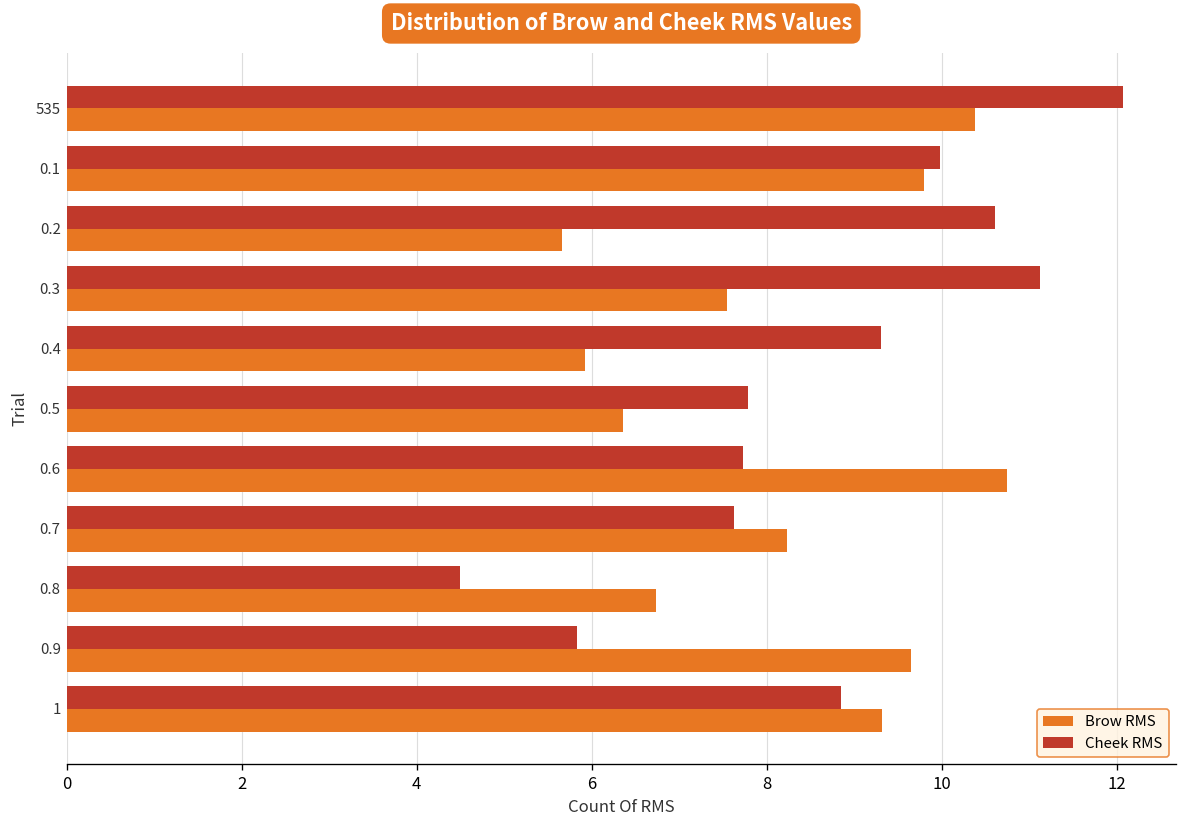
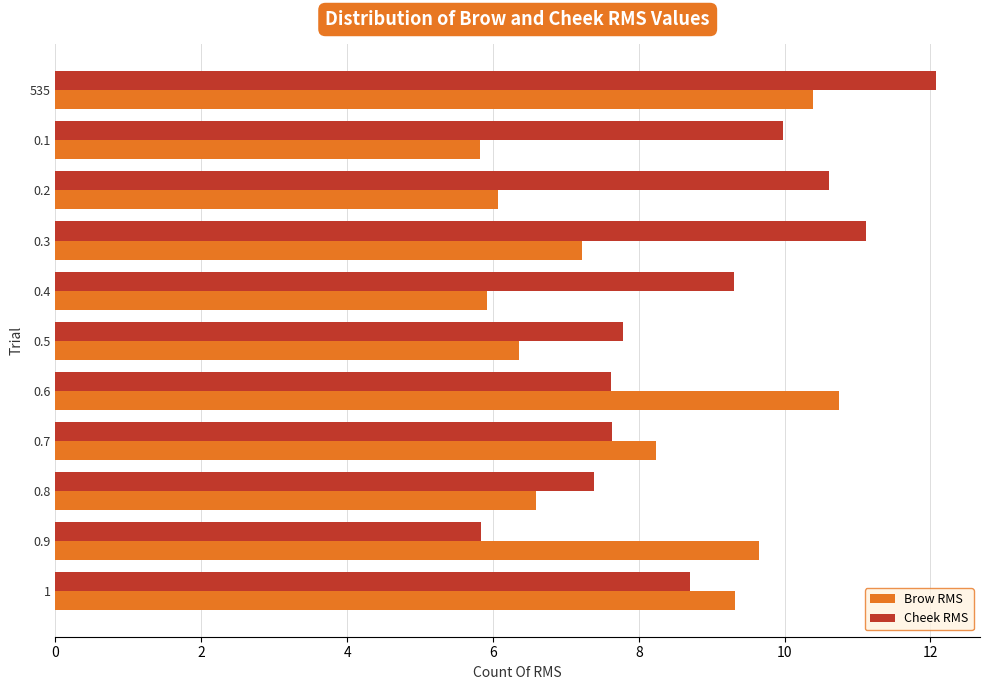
Brow RMS, 0.1: 9.8 -> 5.8
Brow RMS, 0.2: 5.7 -> 6.1
Brow RMS, 0.3: 7.6 -> 7.2
Cheek RMS, 0.6: 7.7 -> 7.6
Cheek RMS, 0.8: 4.5 -> 7.4
Brow RMS, 0.8: 6.7 -> 6.6
Cheek RMS, 1: 8.9 -> 8.7
